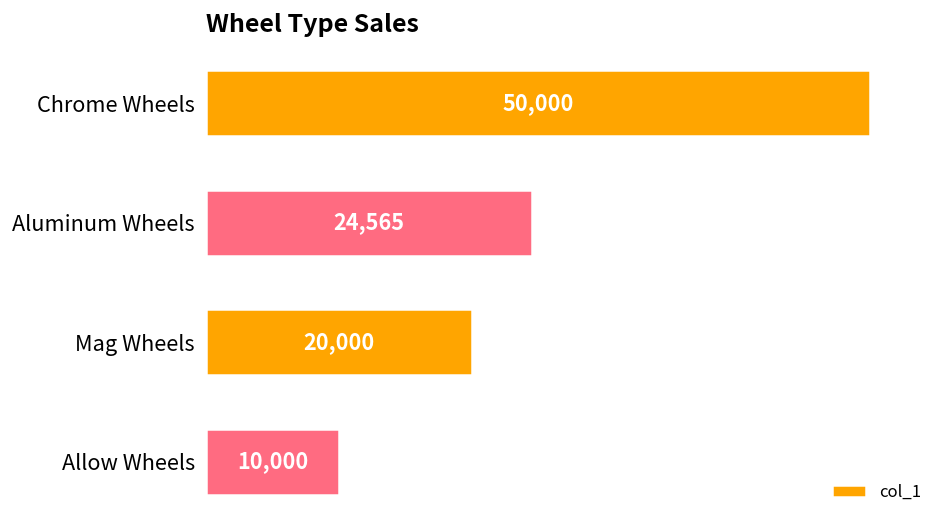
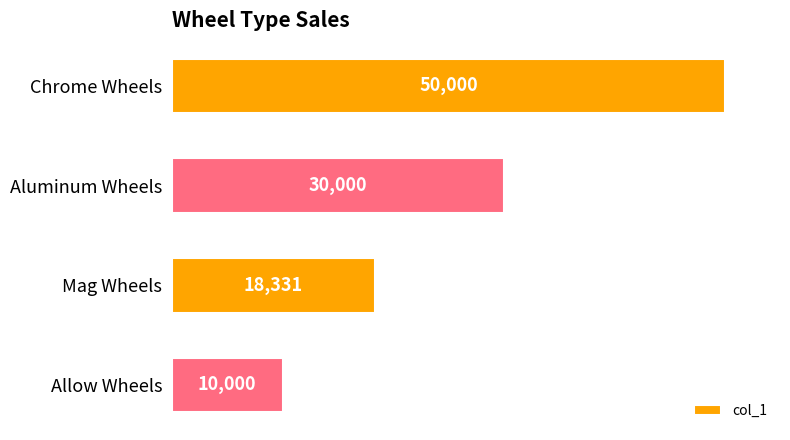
Aluminum Wheels: 24,565 -> 30,000
Mag Wheels: 20,000 -> 18,331
